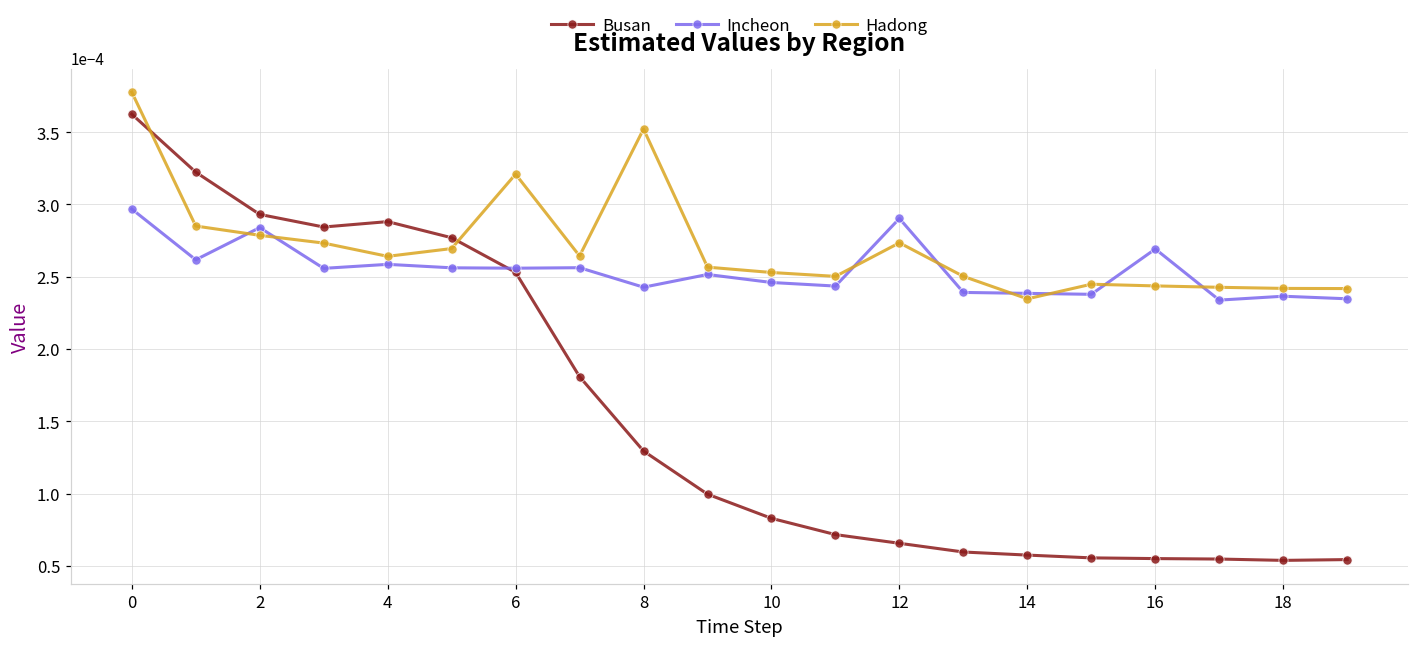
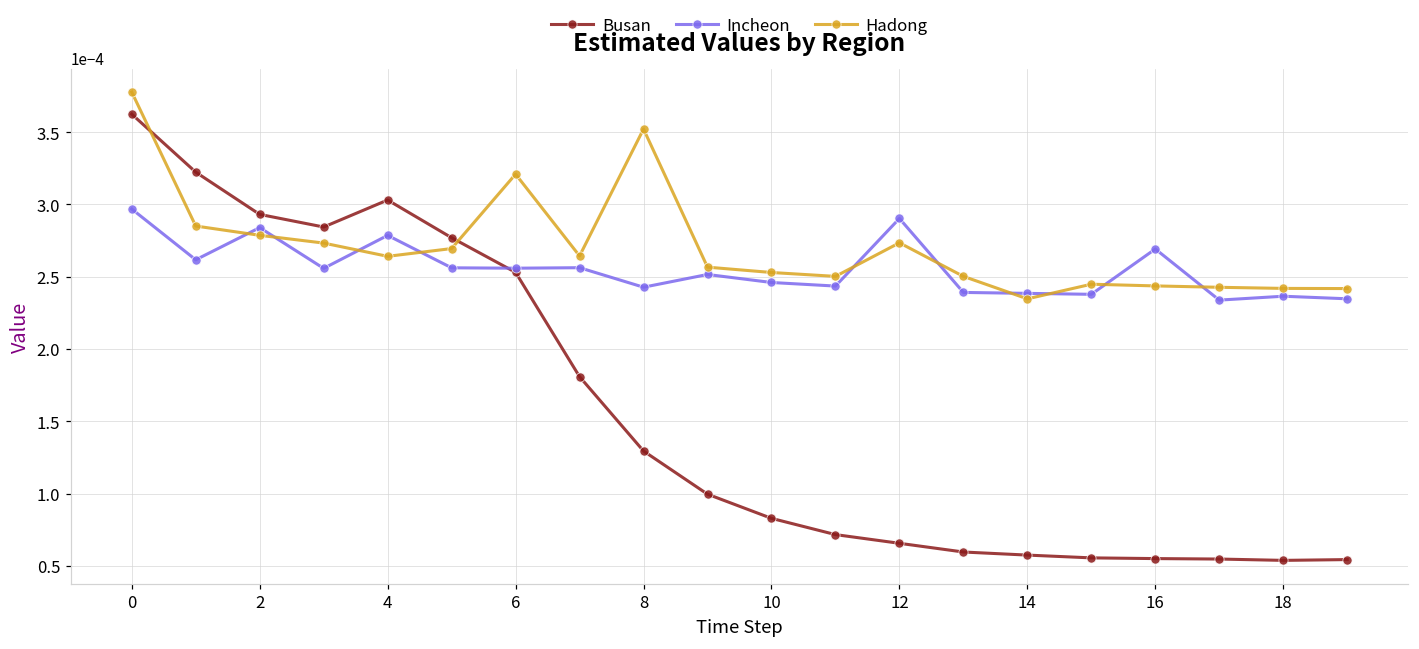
Busan, 4: 0.000288 -> 0.000303
Incheon, 4: 0.000259 -> 0.000279
